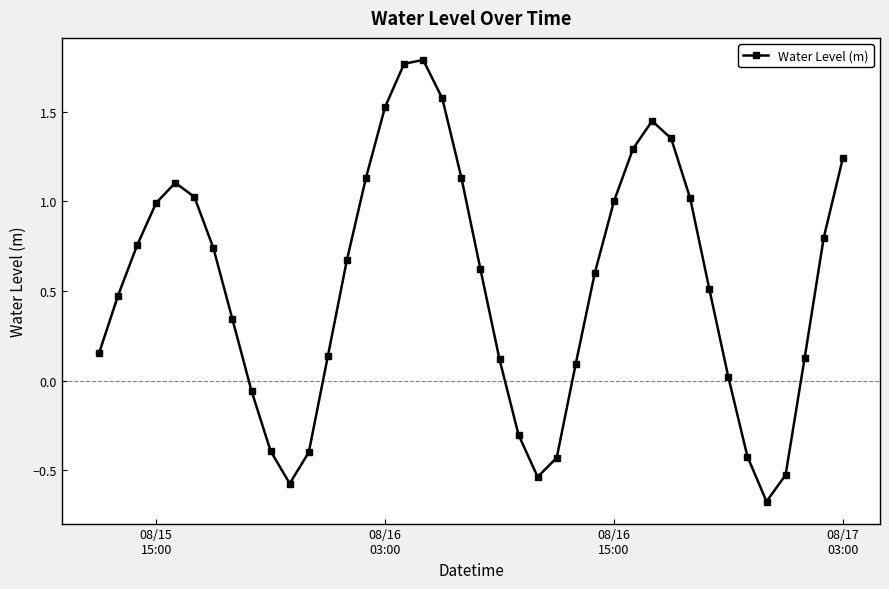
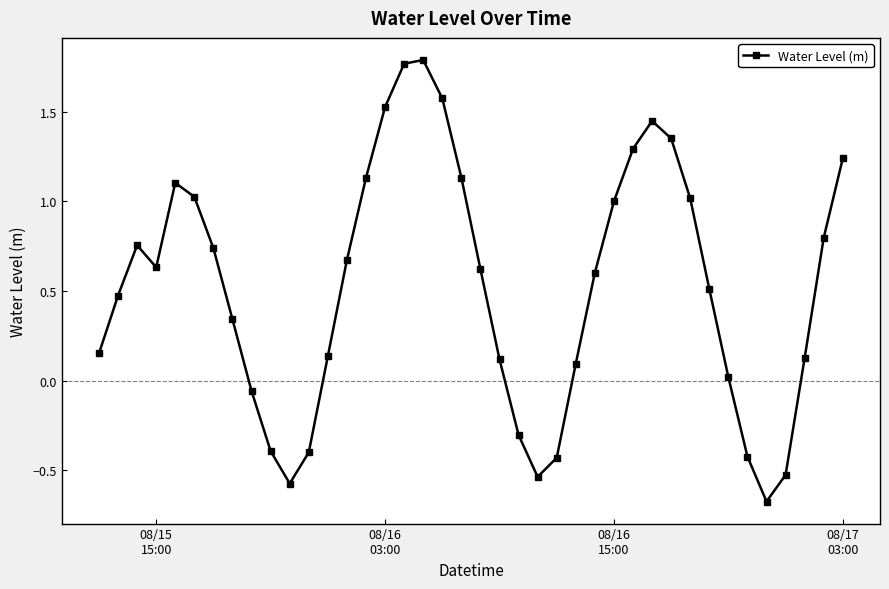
08/15 15:00: 0.99 -> 0.63
